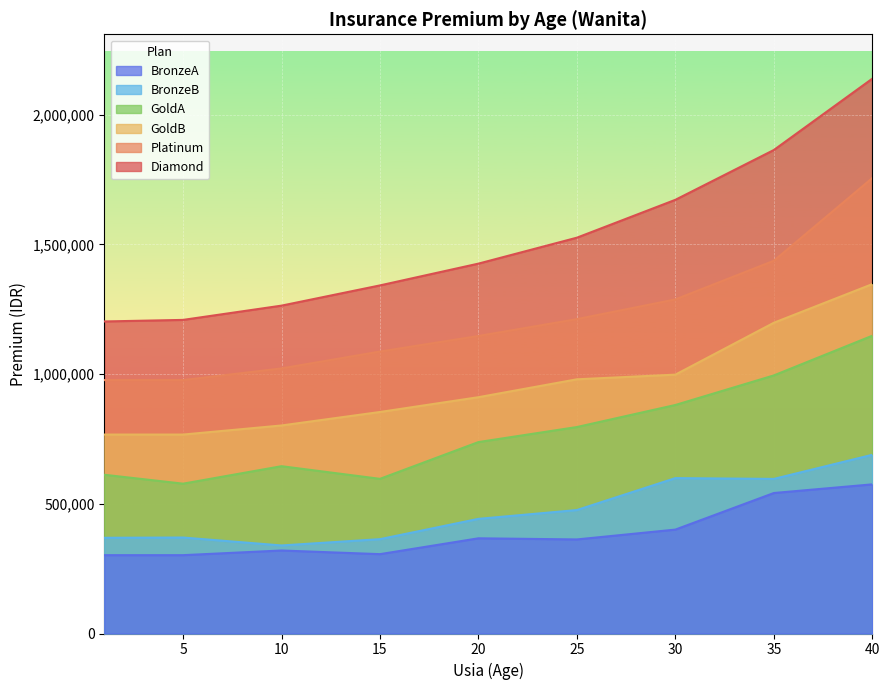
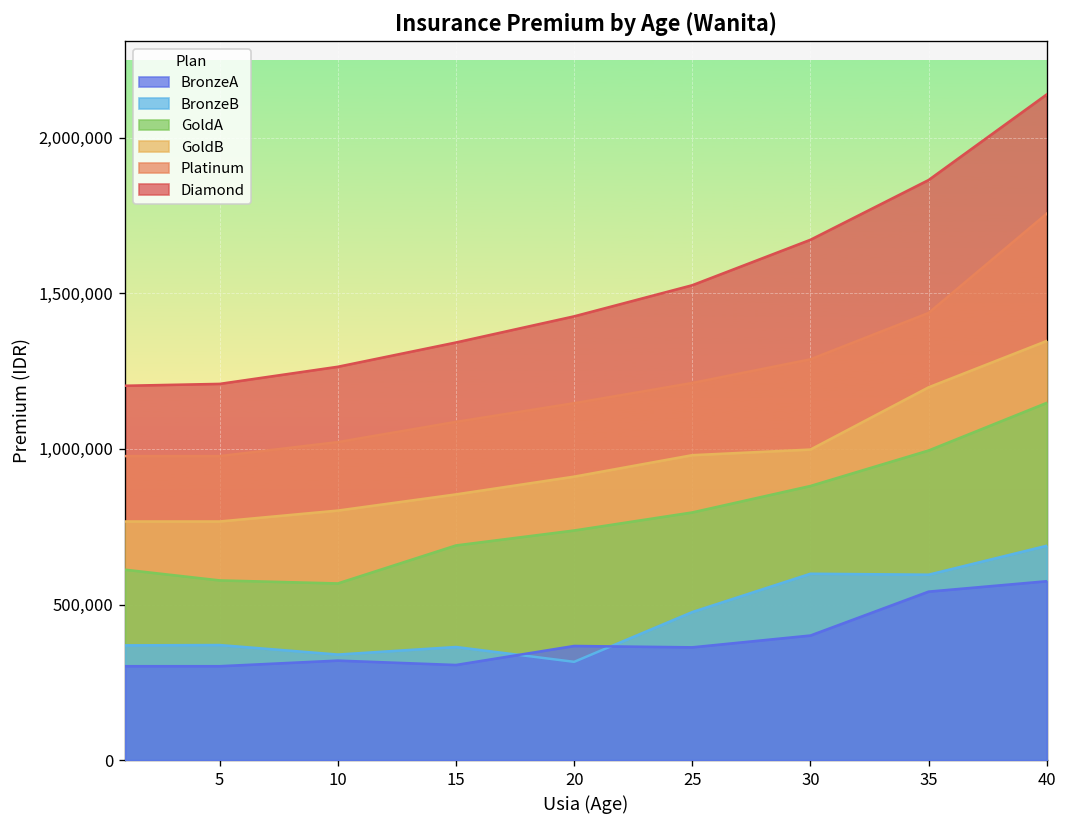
GoldA, 10: 650,000 -> 570,000
GoldA, 15: 600,000 -> 690,000
BronzeB, 20: 440,000 -> 320,000
